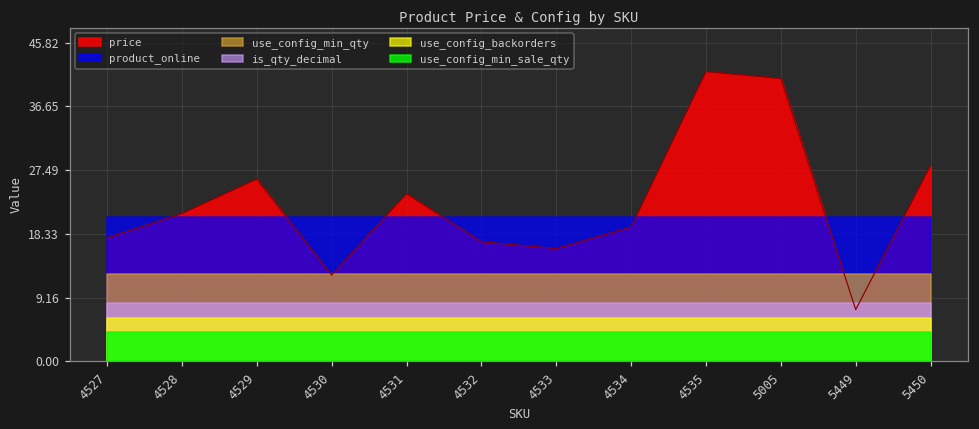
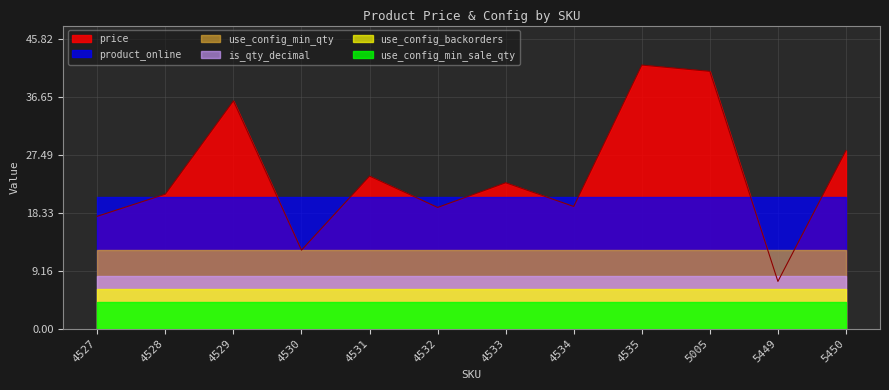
price, 4529: 26 -> 36
price, 4532: 17 -> 19
price, 4533: 16 -> 23
